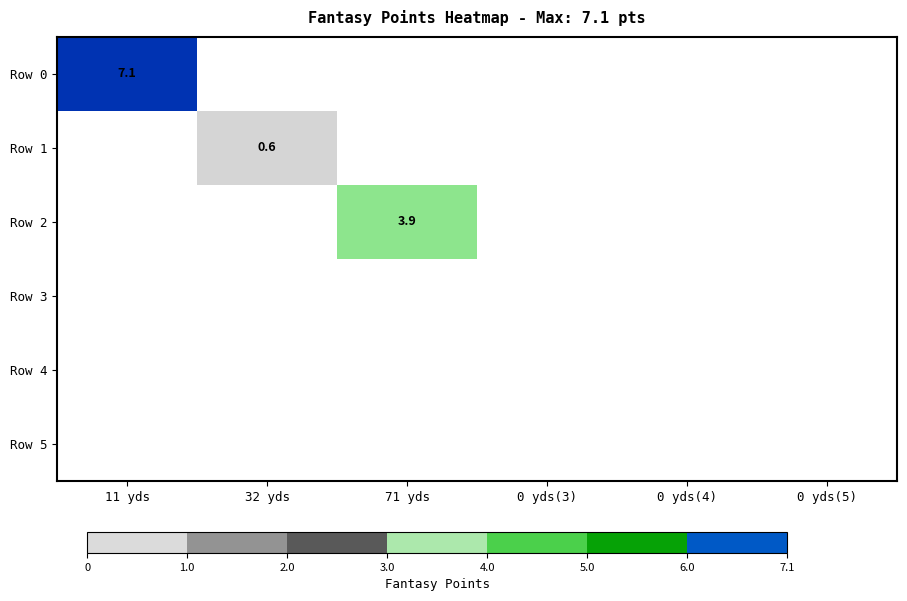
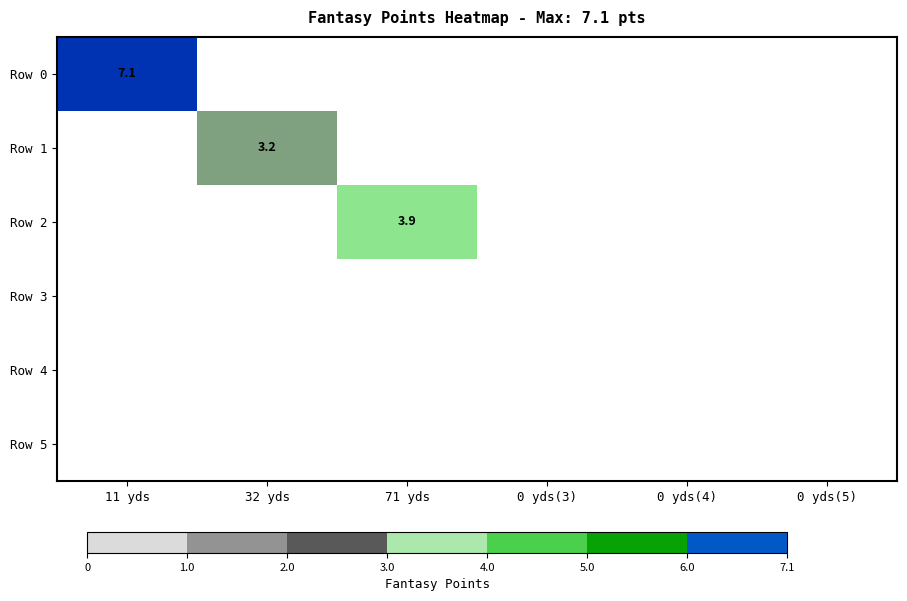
Fantasy Points Heatmap - Max: 7.1 pts, Row 1, 32 yds: 0.6 -> 3.2
